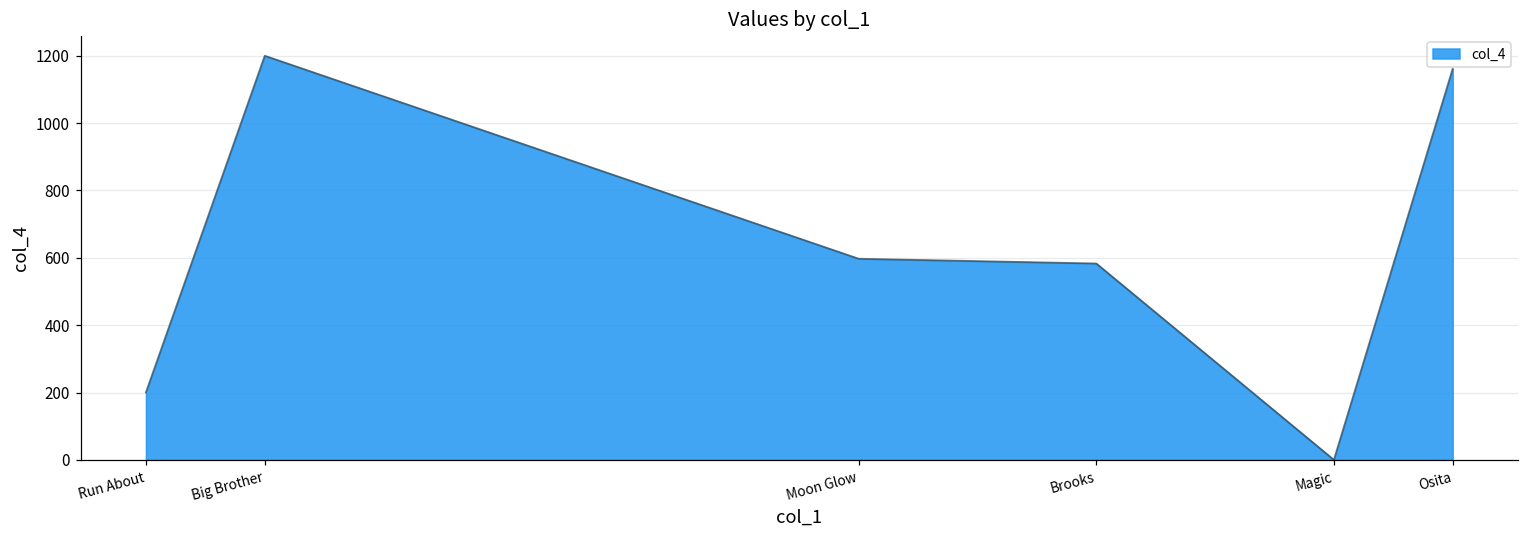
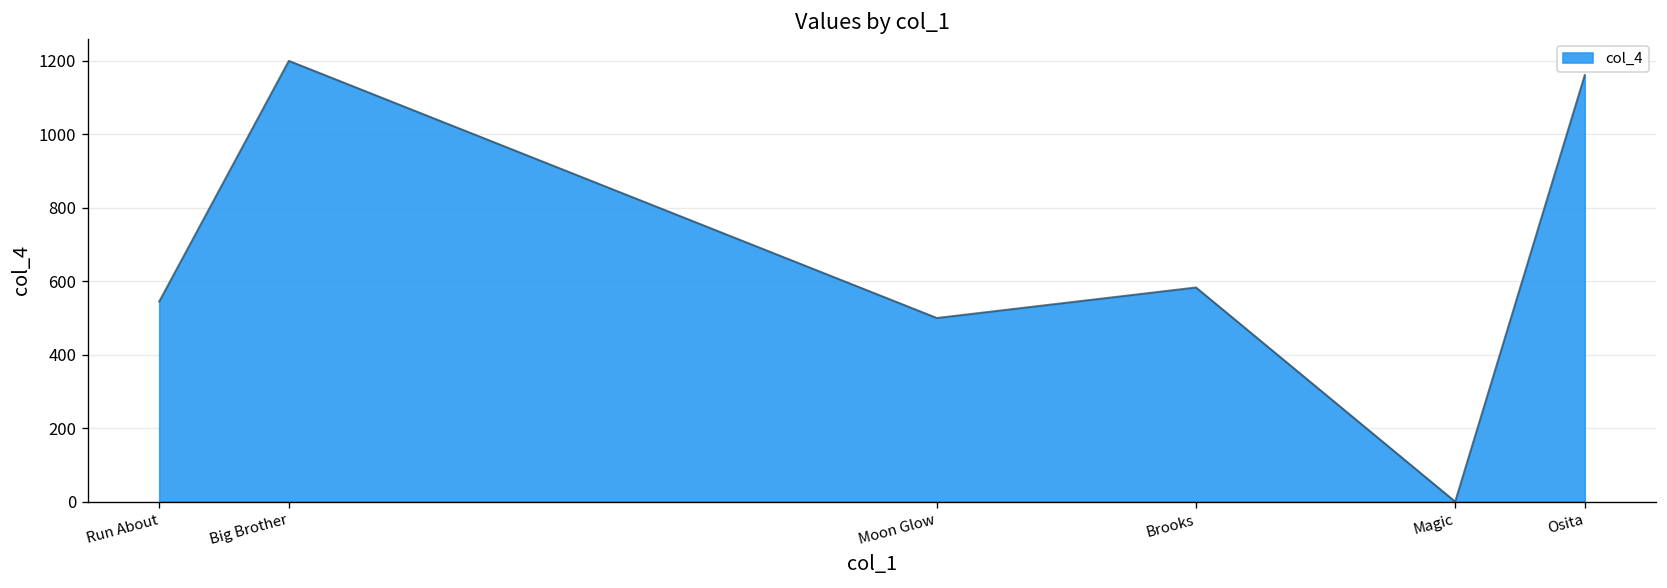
Run About: 200 -> 540
Moon Glow: 600 -> 500
